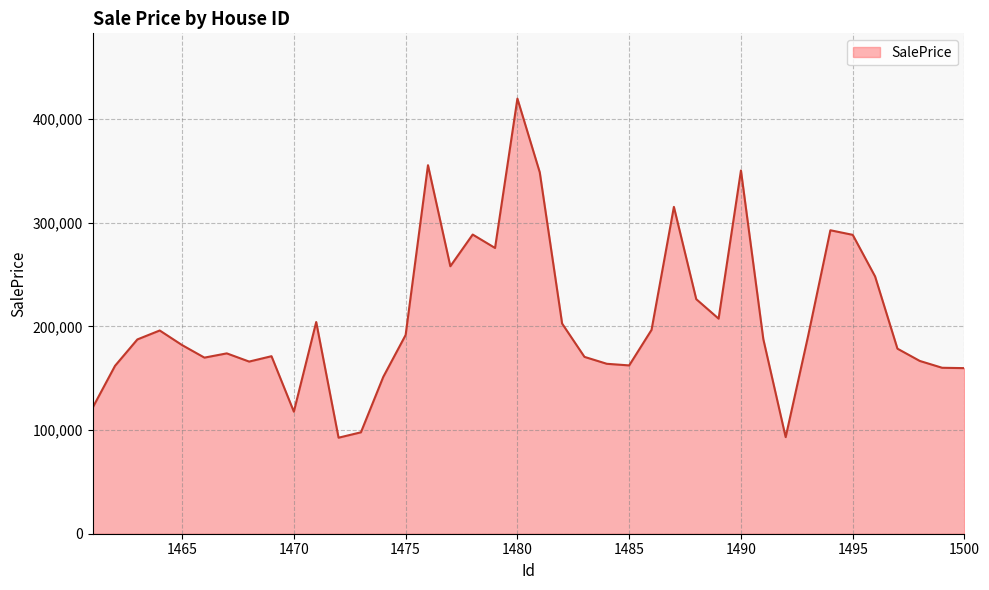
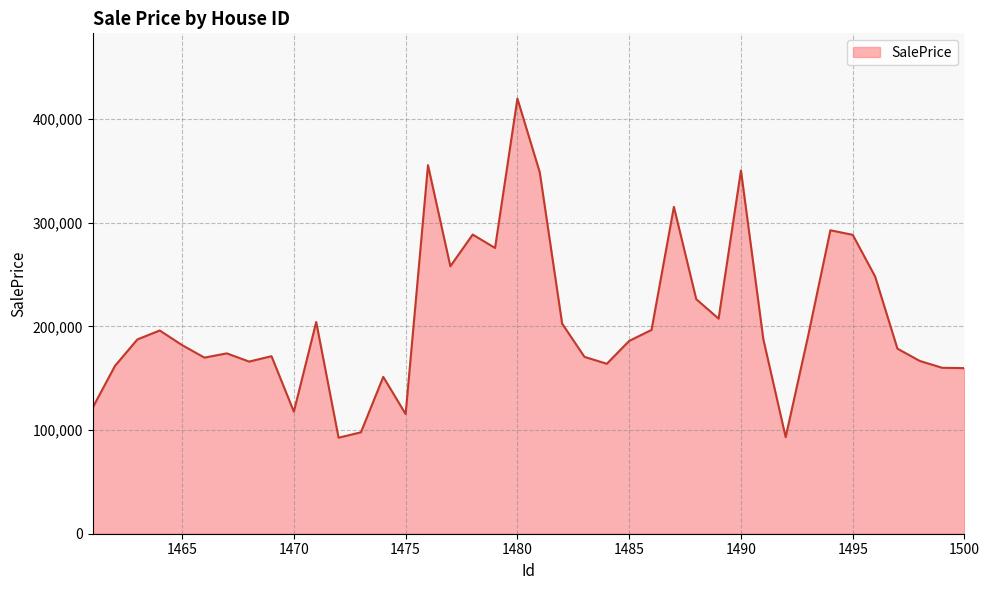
1475: 192,000 -> 115,000
1485: 162,000 -> 186,000
